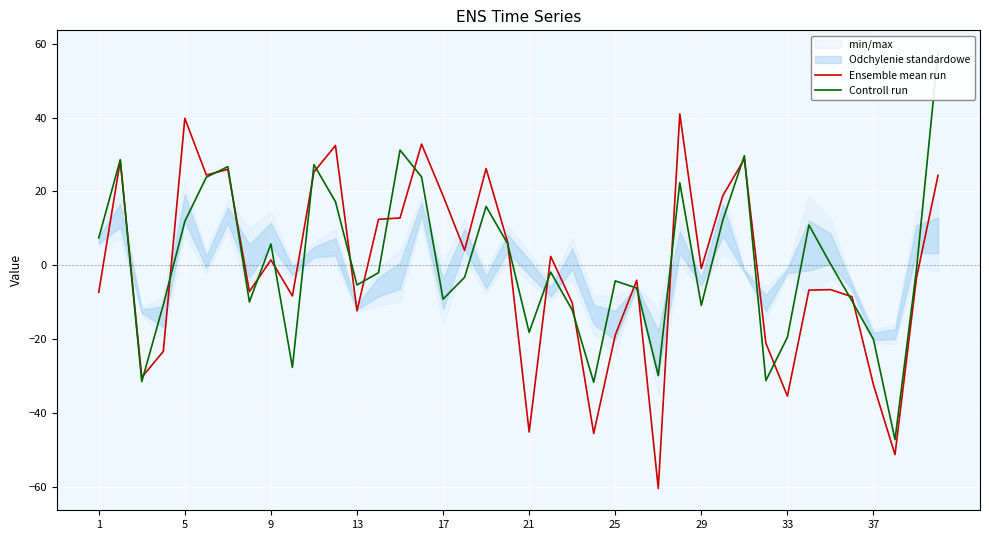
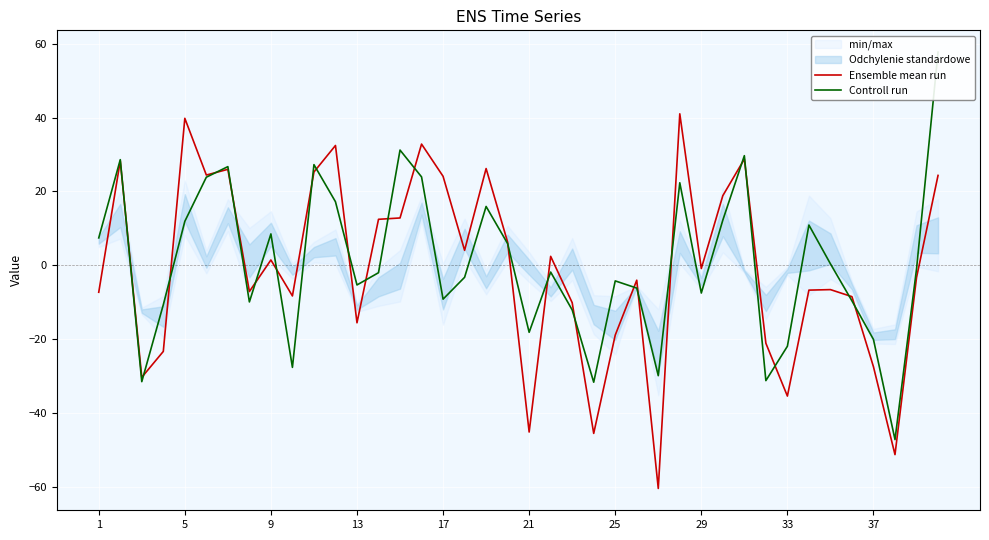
Controll run, 9: 6 -> 8
Ensemble mean run, 13: -12 -> -16
Ensemble mean run, 17: 19 -> 24
Controll run, 29: -11 -> -8
Controll run, 33: -20 -> -22
Ensemble mean run, 37: -32 -> -28
